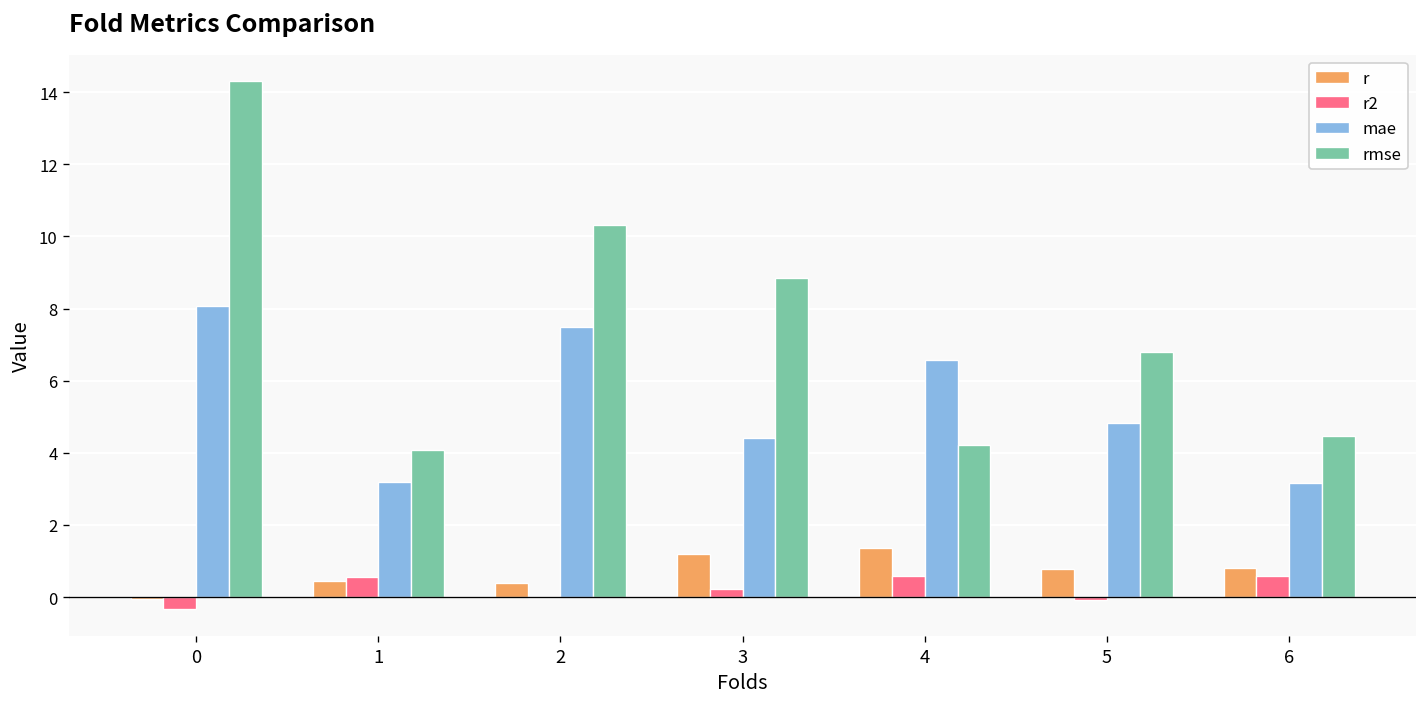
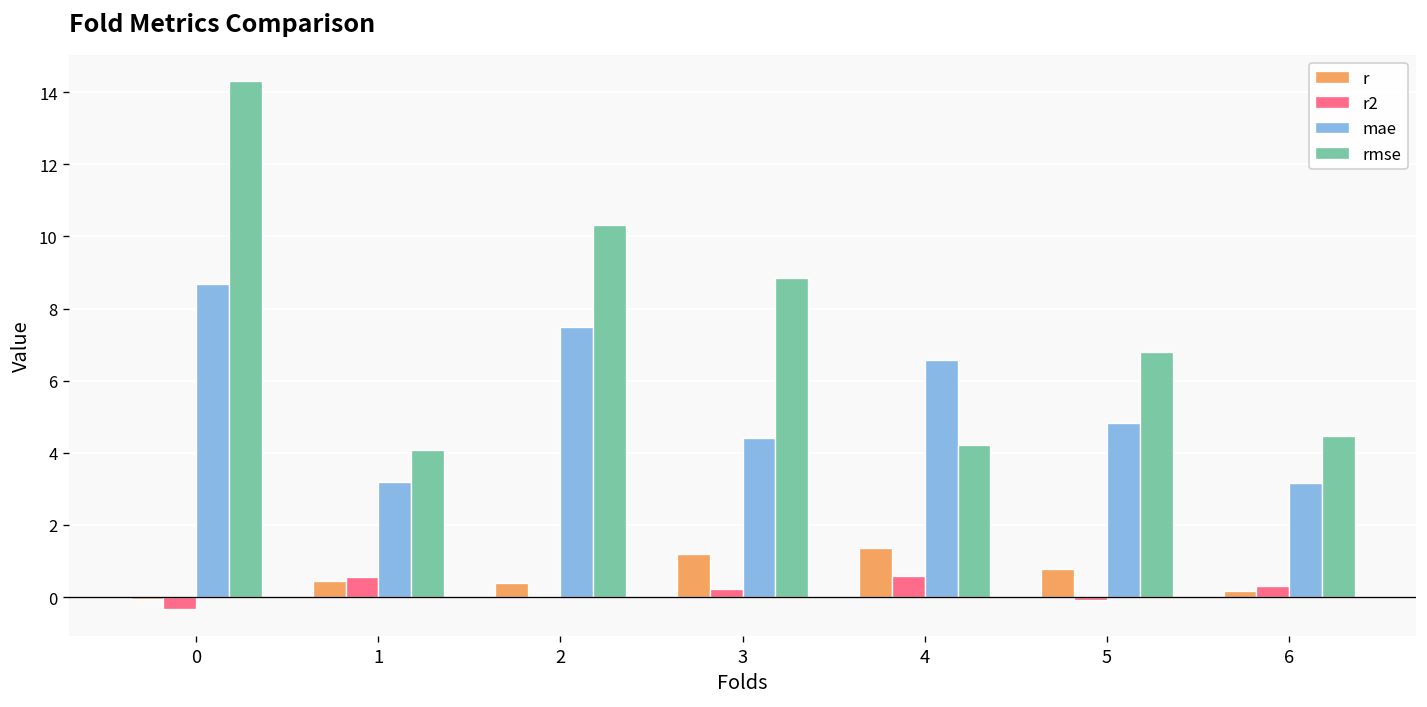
mae, 0: 8.1 -> 8.7
r, 6: 0.8 -> 0.2
r2, 6: 0.6 -> 0.3
